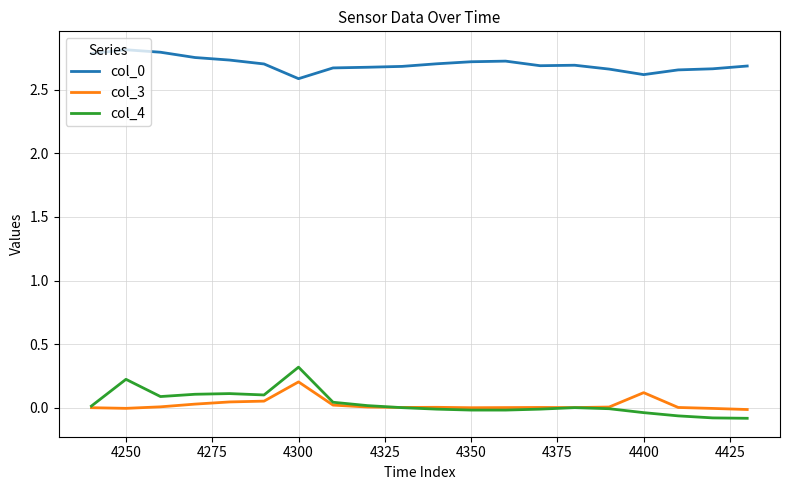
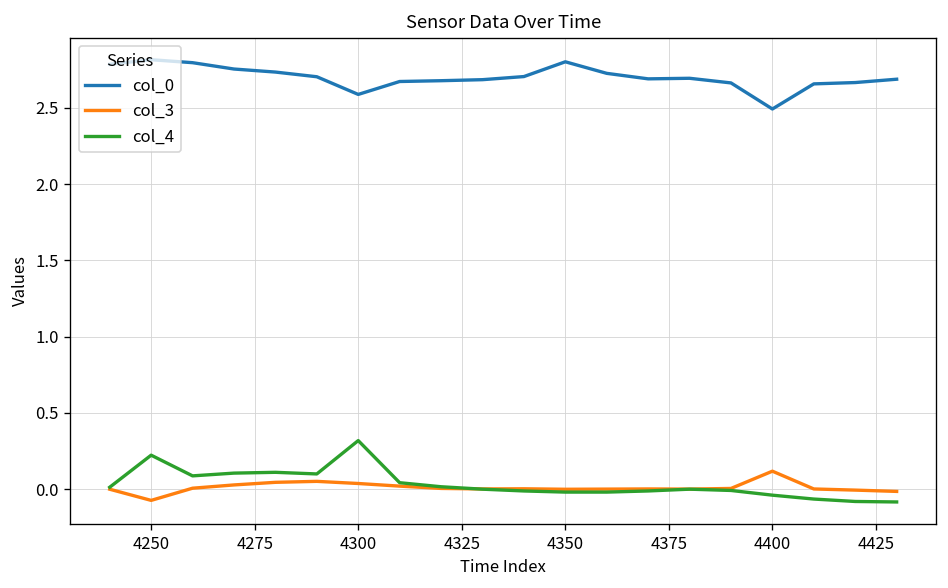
col_3, 4250: 0.00 -> -0.07
col_3, 4300: 0.20 -> 0.04
col_0, 4350: 2.72 -> 2.80
col_0, 4400: 2.62 -> 2.49
